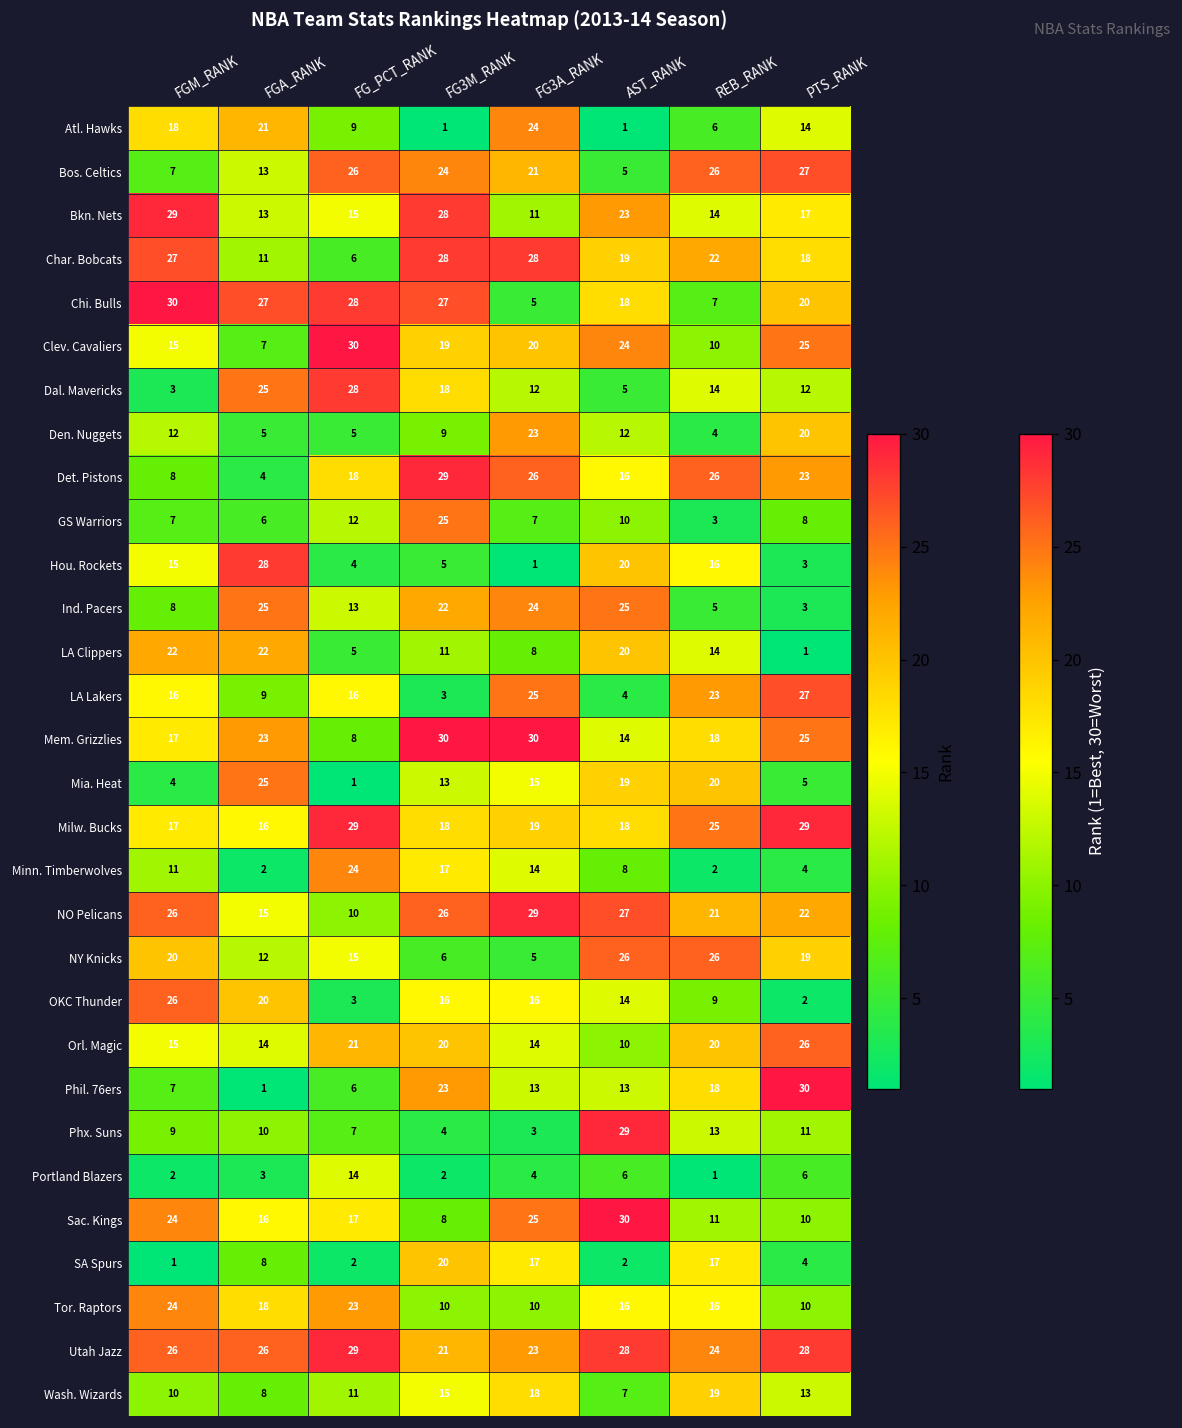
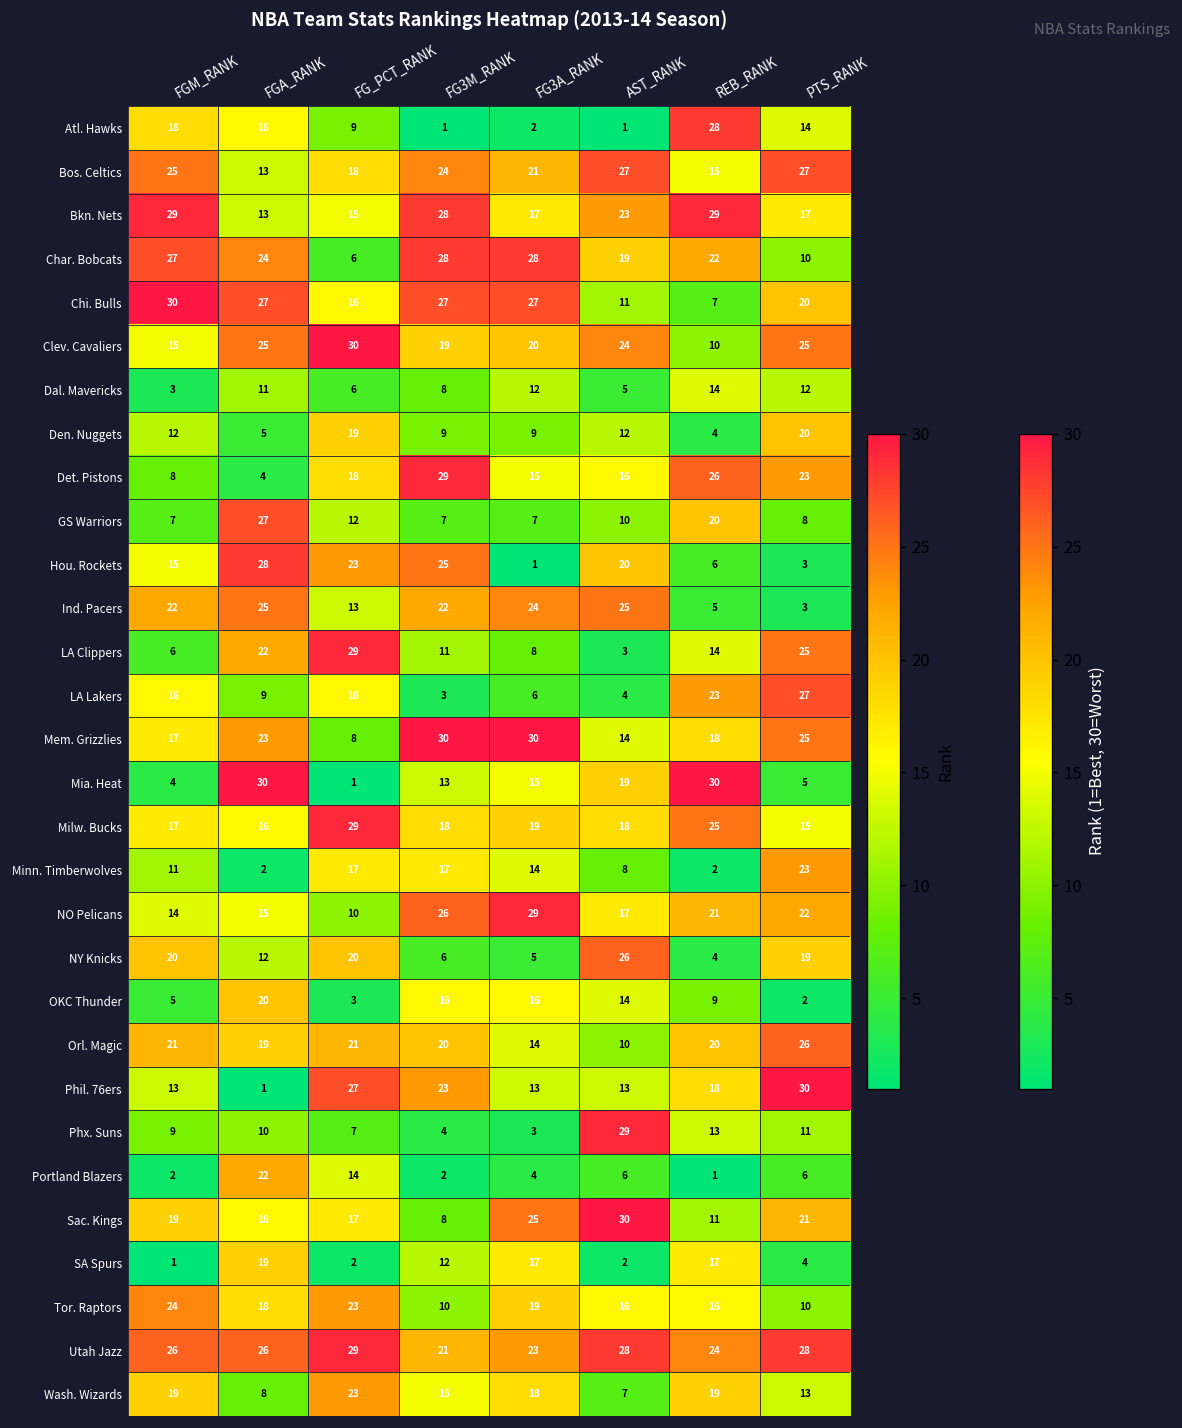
Atl. Hawks, FGA_RANK: 21 -> 16
Atl. Hawks, FG3A_RANK: 24 -> 2
Atl. Hawks, REB_RANK: 6 -> 28
Bos. Celtics, FGM_RANK: 7 -> 25
Bos. Celtics, FG_PCT_RANK: 26 -> 18
Bos. Celtics, AST_RANK: 5 -> 27
Bos. Celtics, REB_RANK: 26 -> 15
Bkn. Nets, FG3A_RANK: 11 -> 17
Bkn. Nets, REB_RANK: 14 -> 29
Char. Bobcats, FGA_RANK: 11 -> 24
Char. Bobcats, PTS_RANK: 18 -> 10
Chi. Bulls, FG_PCT_RANK: 28 -> 16
Chi. Bulls, FG3A_RANK: 5 -> 27
Chi. Bulls, AST_RANK: 18 -> 11
Clev. Cavaliers, FGA_RANK: 7 -> 25
Dal. Mavericks, FGA_RANK: 25 -> 11
Dal. Mavericks, FG_PCT_RANK: 28 -> 6
Dal. Mavericks, FG3M_RANK: 18 -> 8
Den. Nuggets, FG_PCT_RANK: 5 -> 19
Den. Nuggets, FG3A_RANK: 23 -> 9
Det. Pistons, FG3A_RANK: 26 -> 15
GS Warriors, FGA_RANK: 6 -> 27
GS Warriors, FG3M_RANK: 25 -> 7
GS Warriors, REB_RANK: 3 -> 20
Hou. Rockets, FG_PCT_RANK: 4 -> 23
Hou. Rockets, FG3M_RANK: 5 -> 25
Hou. Rockets, REB_RANK: 16 -> 6
Ind. Pacers, FGM_RANK: 8 -> 22
LA Clippers, FGM_RANK: 22 -> 6
LA Clippers, FG_PCT_RANK: 5 -> 29
LA Clippers, AST_RANK: 20 -> 3
LA Clippers, PTS_RANK: 1 -> 25
LA Lakers, FG3A_RANK: 25 -> 6
Mia. Heat, FGA_RANK: 25 -> 30
Mia. Heat, REB_RANK: 20 -> 30
Milw. Bucks, PTS_RANK: 29 -> 15
Minn. Timberwolves, FG_PCT_RANK: 24 -> 17
Minn. Timberwolves, PTS_RANK: 4 -> 23
NO Pelicans, FGM_RANK: 26 -> 14
NO Pelicans, AST_RANK: 27 -> 17
NY Knicks, FG_PCT_RANK: 15 -> 20
NY Knicks, REB_RANK: 26 -> 4
OKC Thunder, FGM_RANK: 26 -> 5
Orl. Magic, FGM_RANK: 15 -> 21
Orl. Magic, FGA_RANK: 14 -> 19
Phil. 76ers, FGM_RANK: 7 -> 13
Phil. 76ers, FG_PCT_RANK: 6 -> 27
Portland Blazers, FGA_RANK: 3 -> 22
Sac. Kings, FGM_RANK: 24 -> 19
Sac. Kings, PTS_RANK: 10 -> 21
SA Spurs, FGA_RANK: 8 -> 19
SA Spurs, FG3M_RANK: 20 -> 12
Tor. Raptors, FG3A_RANK: 10 -> 19
Wash. Wizards, FGM_RANK: 10 -> 19
Wash. Wizards, FG_PCT_RANK: 11 -> 23
